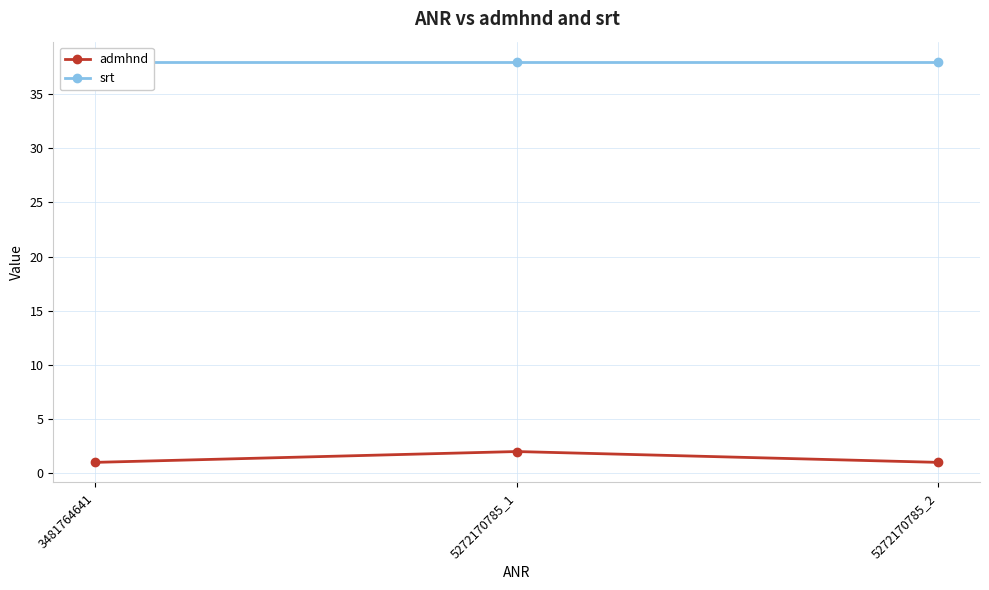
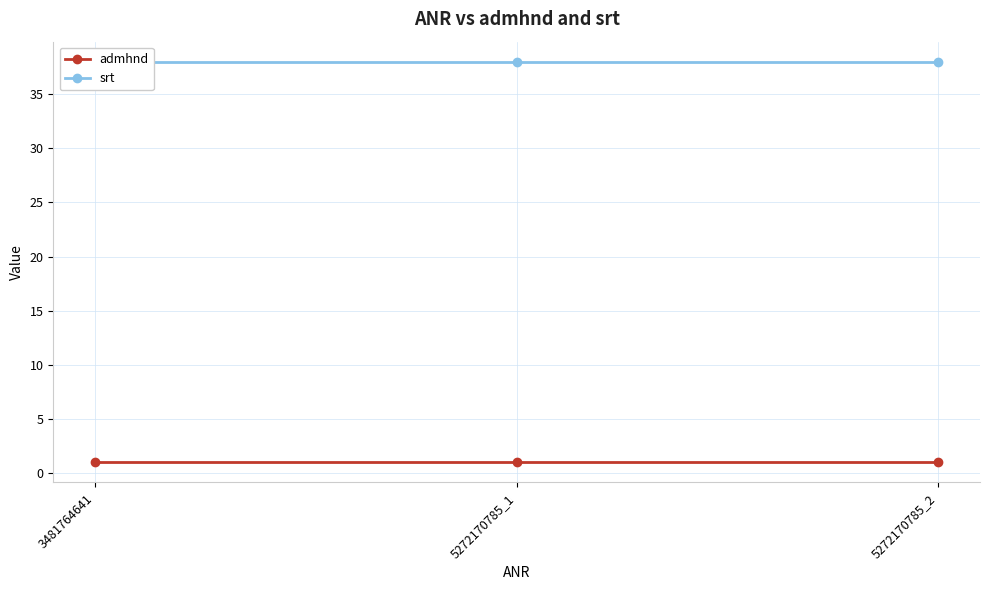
admhnd, 5272170785_1: 2 -> 1
